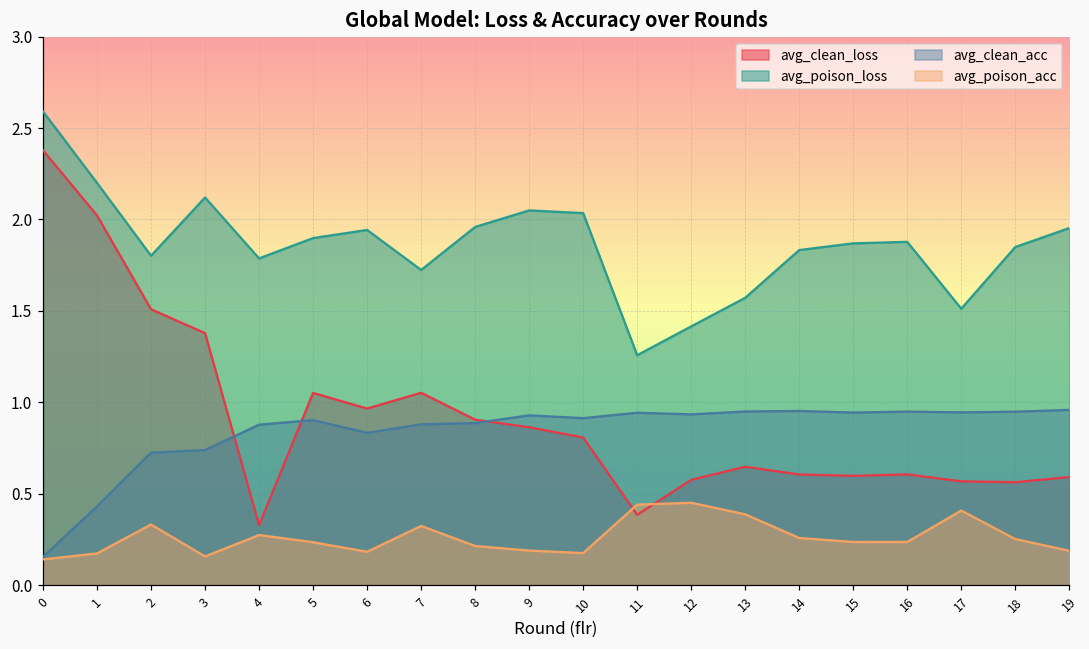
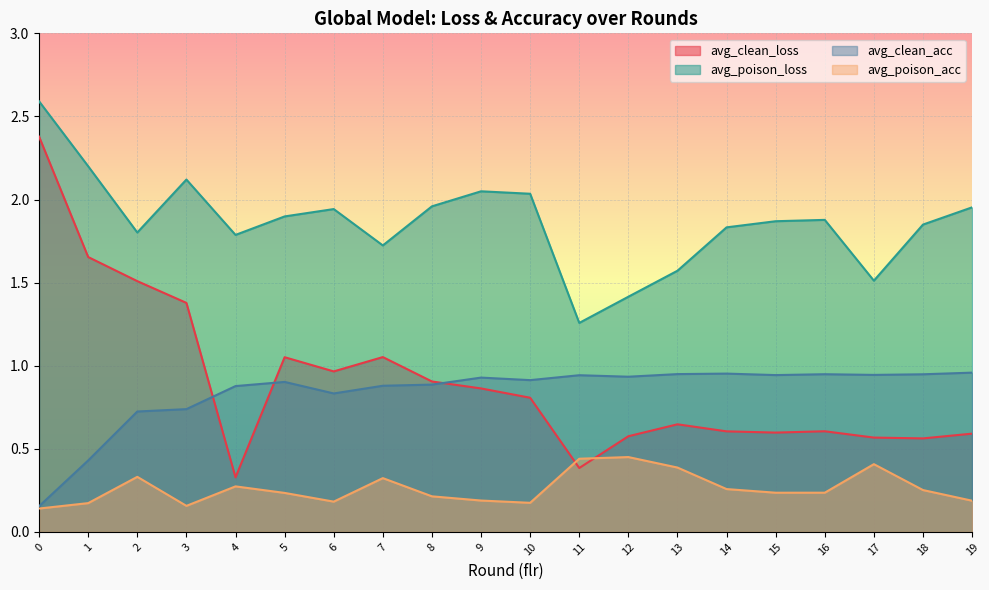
avg_clean_loss, 1: 2.02 -> 1.65
